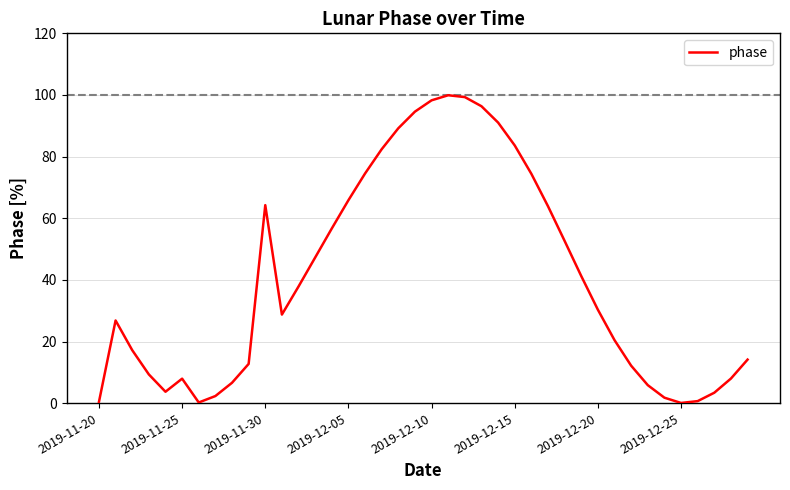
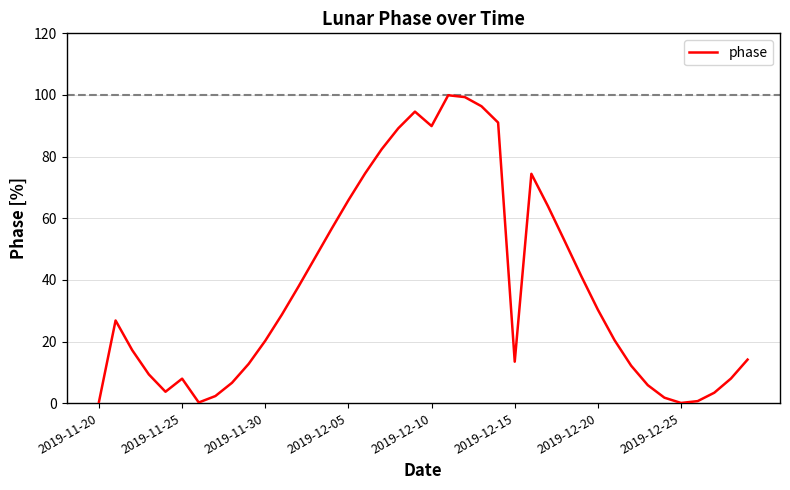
2019-11-30: 64 -> 20
2019-12-10: 98 -> 90
2019-12-15: 84 -> 13
